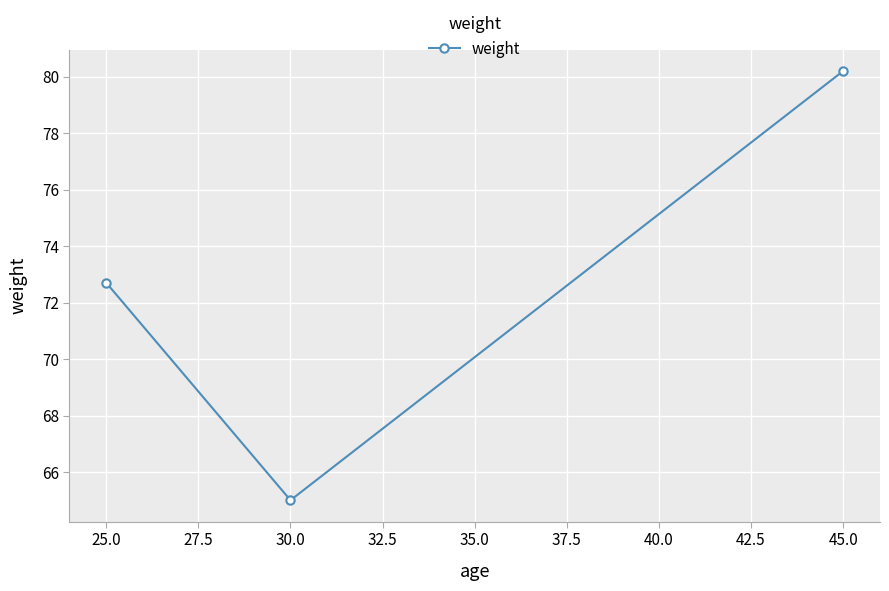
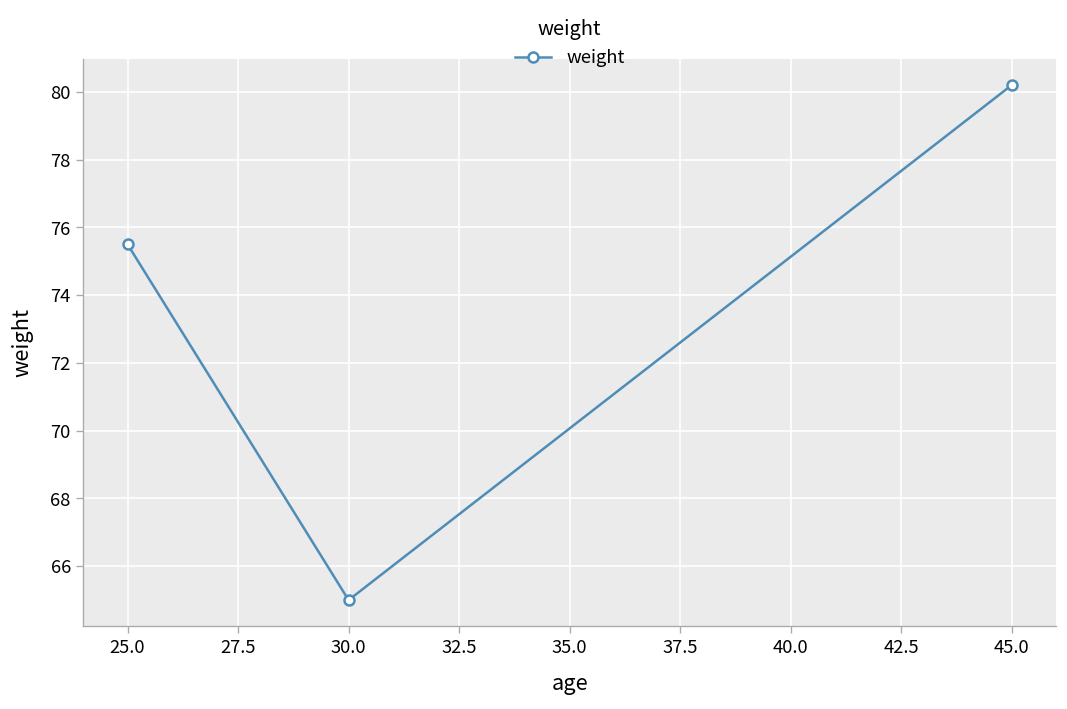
25.0: 72.7 -> 75.5
